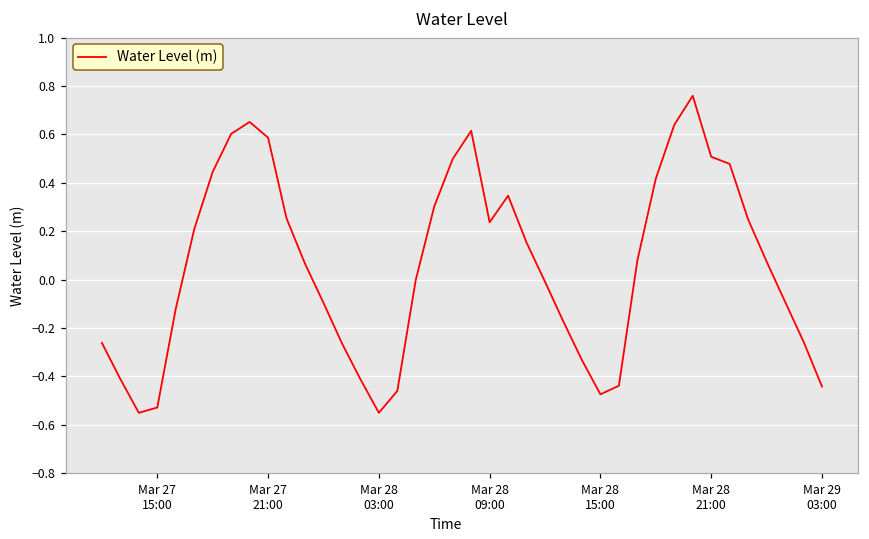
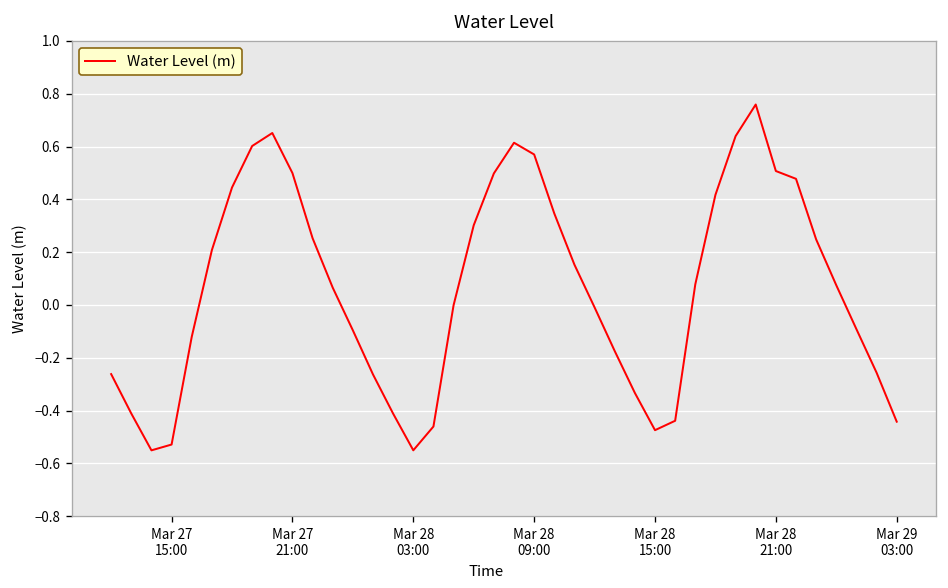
Mar 27 21:00: 0.59 -> 0.50
Mar 28 09:00: 0.24 -> 0.57
